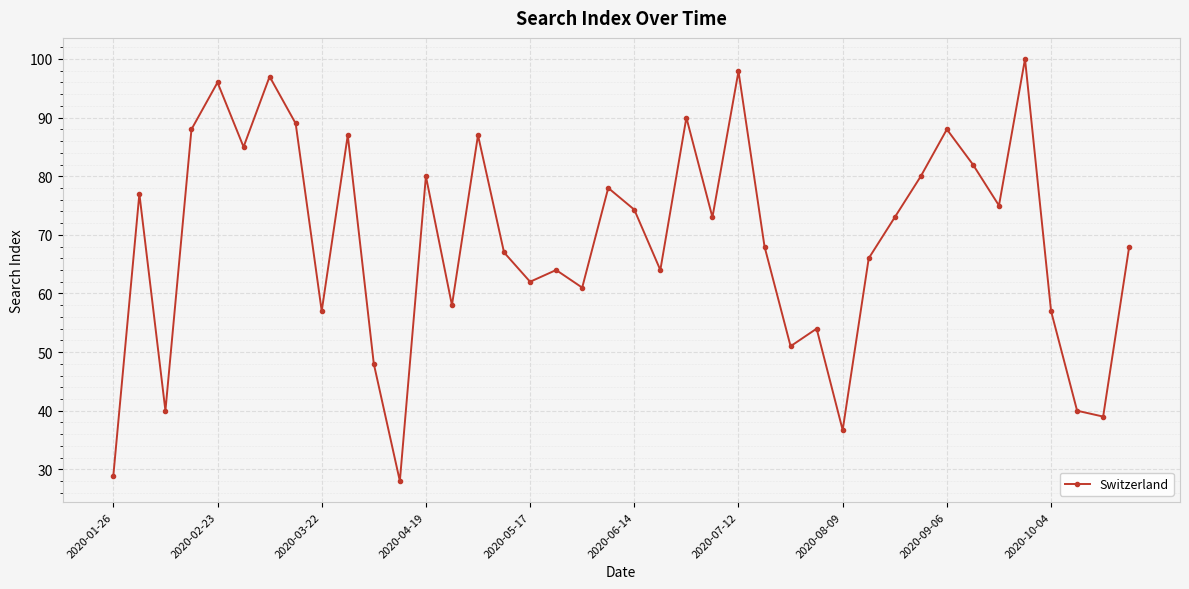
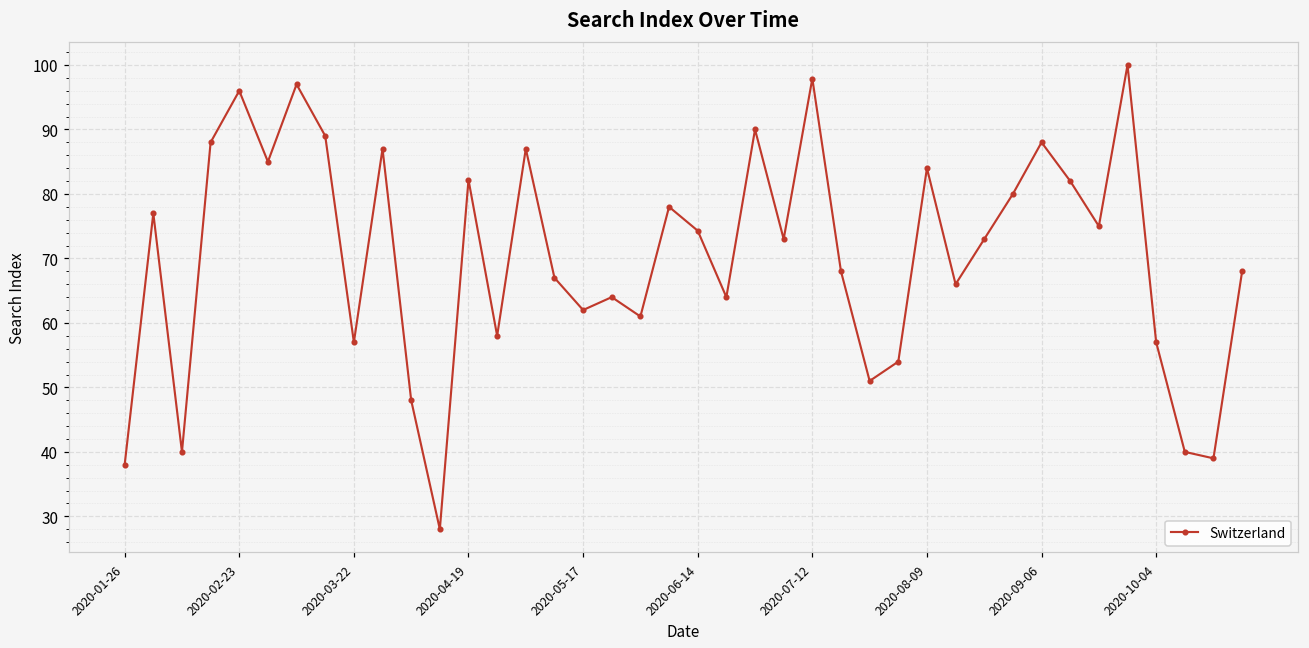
2020-01-26: 29 -> 38
2020-04-19: 80 -> 82
2020-08-09: 37 -> 84
